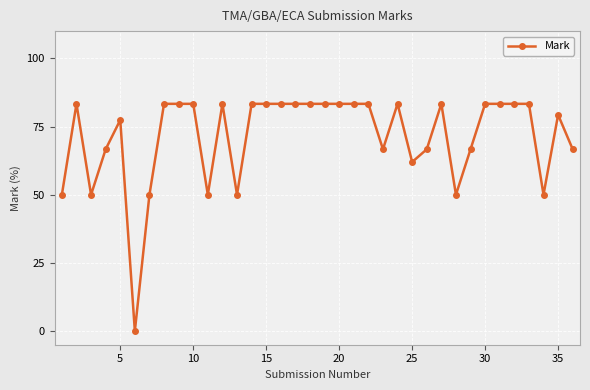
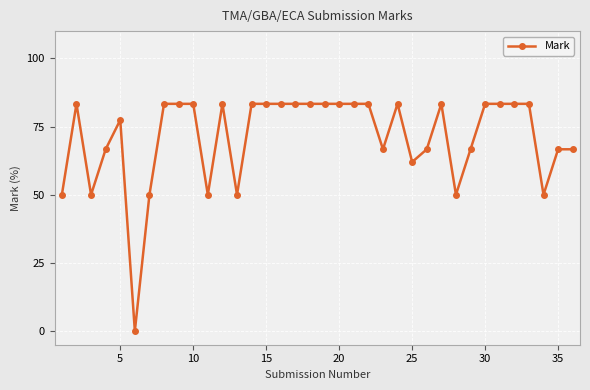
35: 79 -> 67
